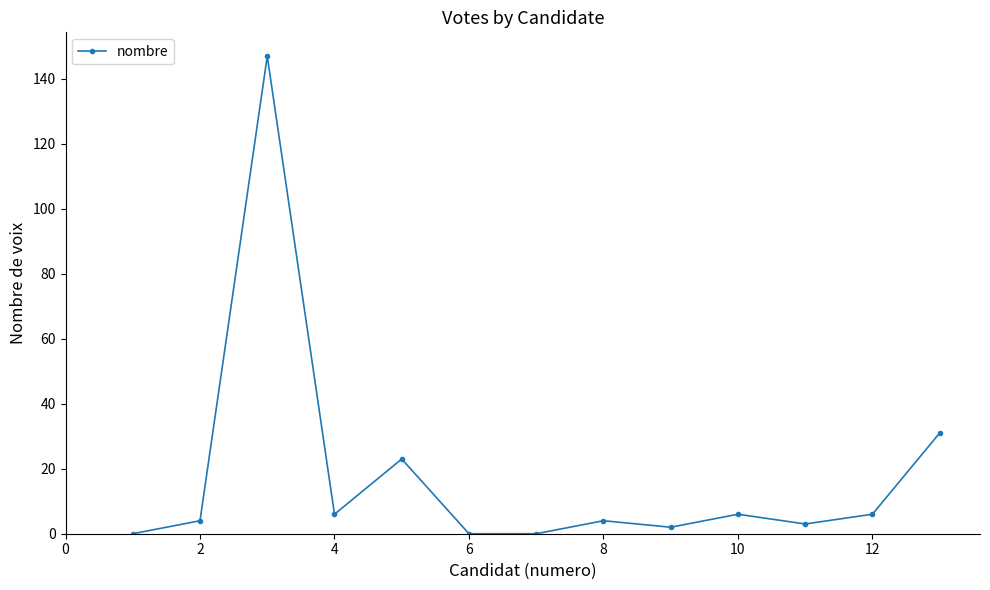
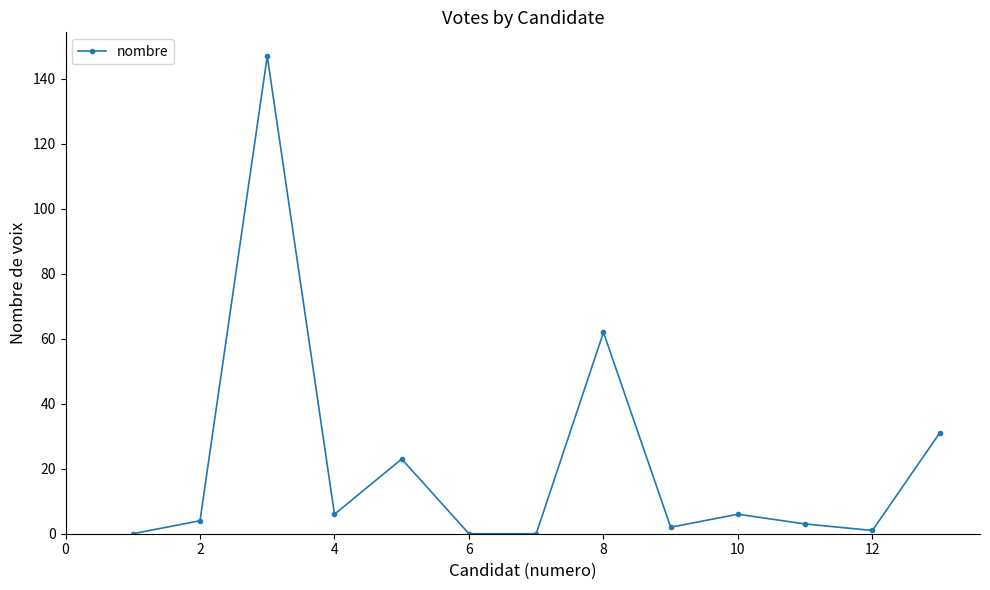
8: 4 -> 62
12: 6 -> 1
